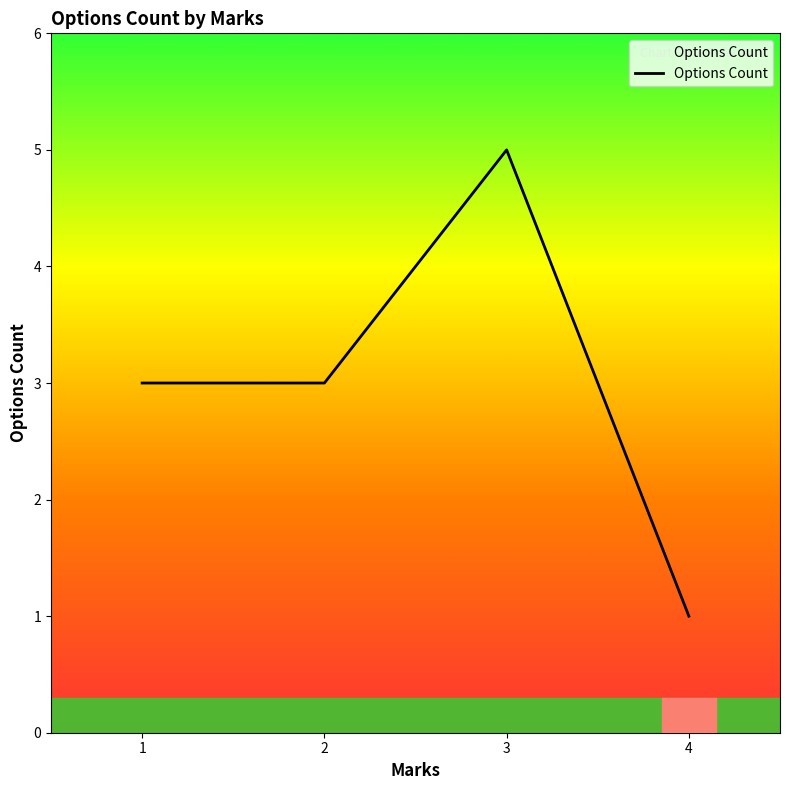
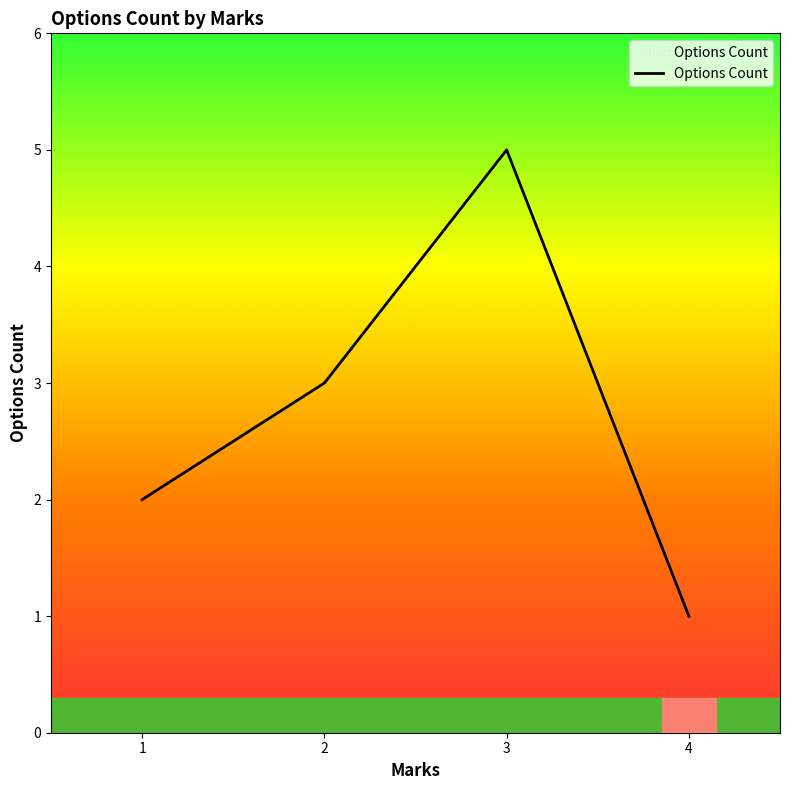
1: 3 -> 2
